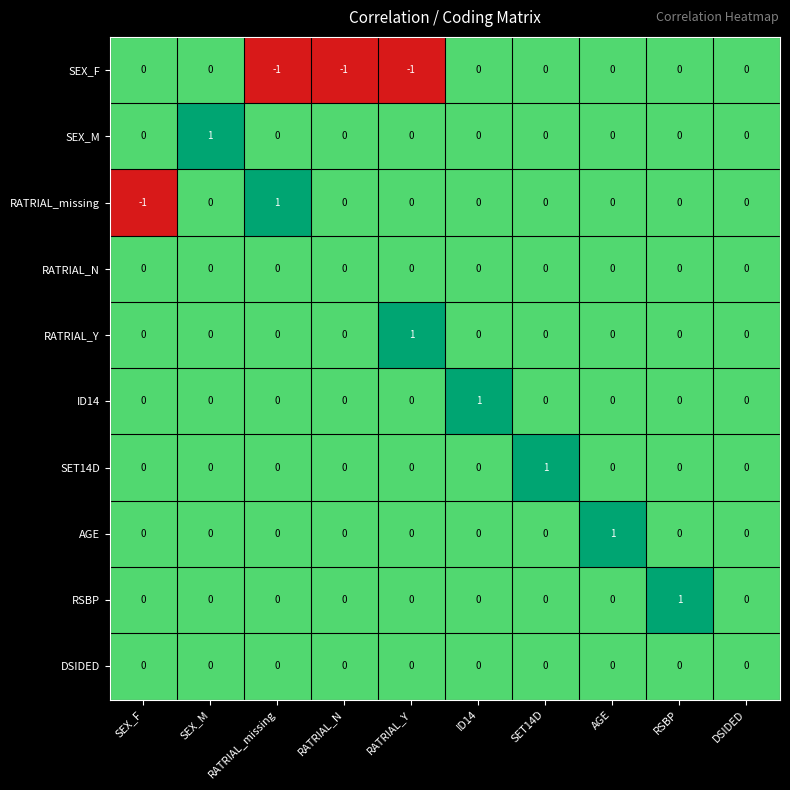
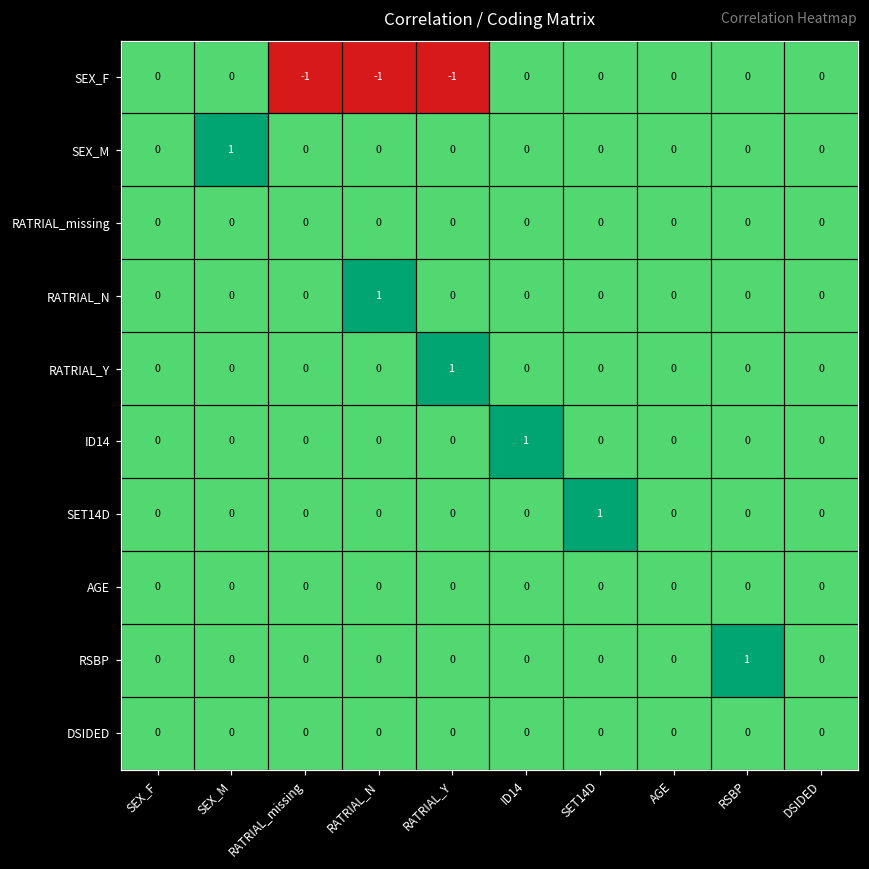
RATRIAL_missing, SEX_F: -1 -> 0
RATRIAL_missing, RATRIAL_missing: 1 -> 0
RATRIAL_N, RATRIAL_N: 0 -> 1
AGE, AGE: 1 -> 0
